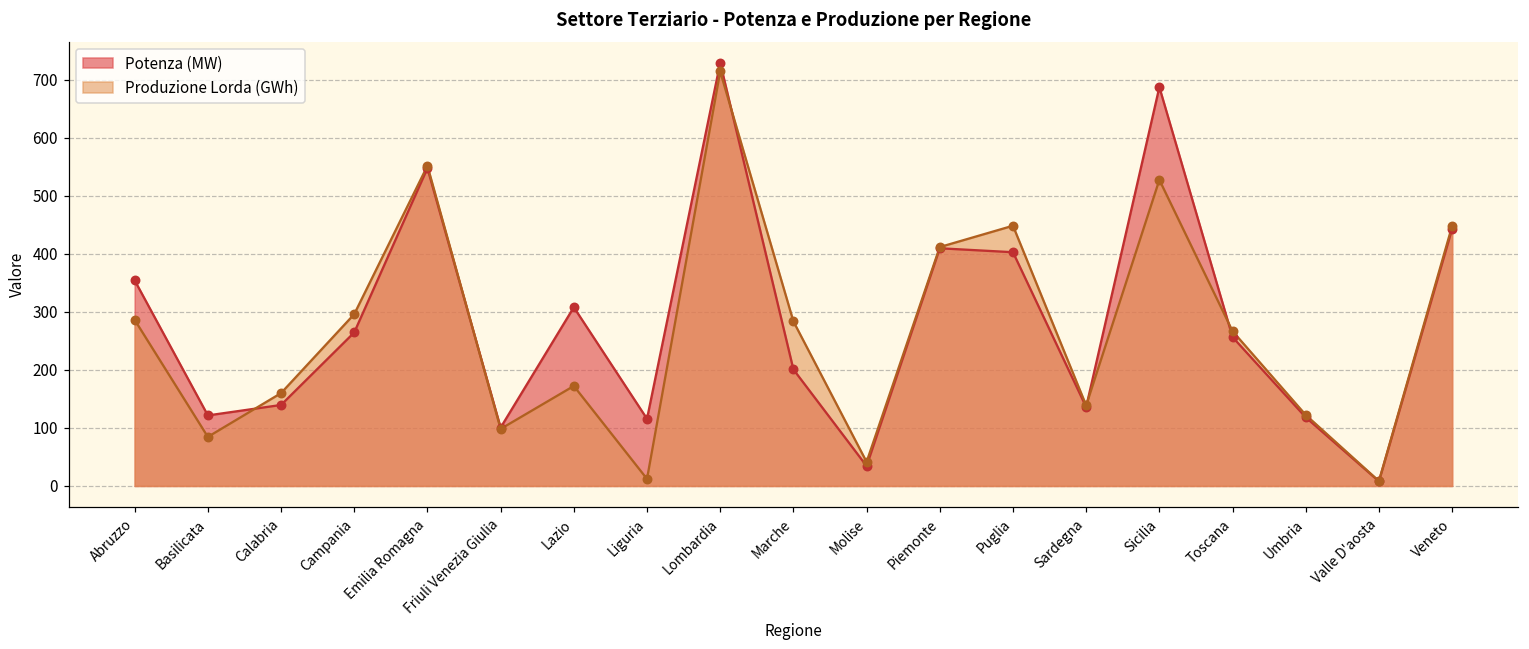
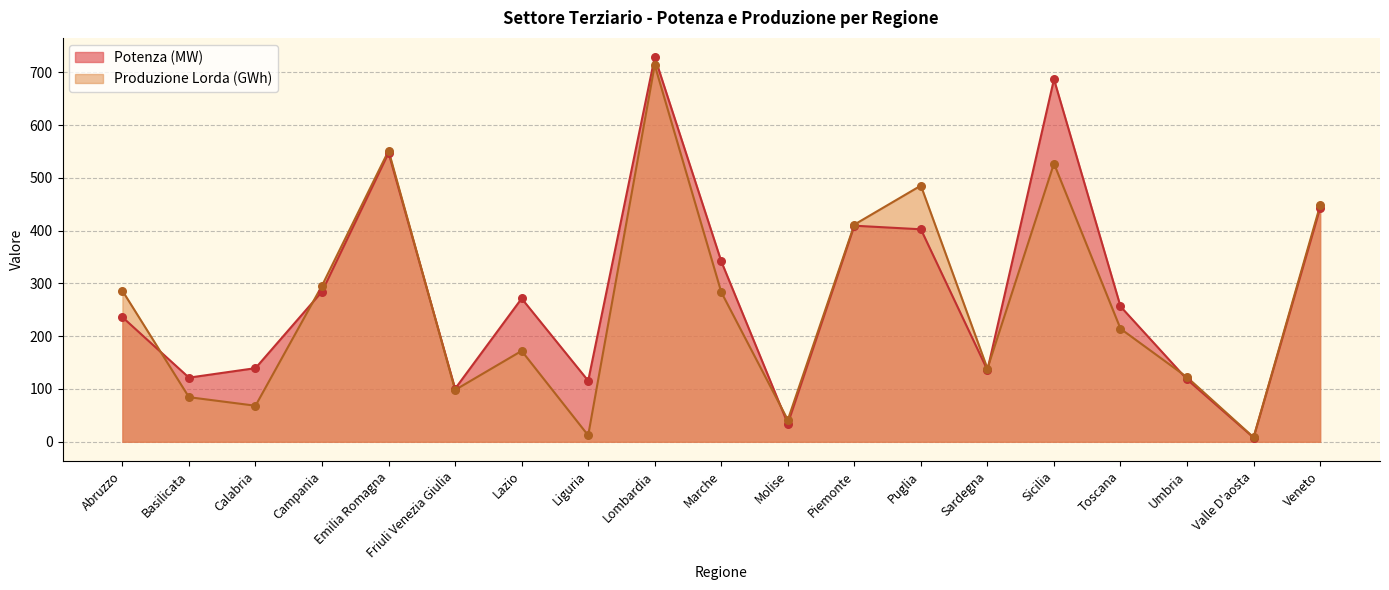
Potenza (MW), Abruzzo: 350 -> 240
Produzione Lorda (GWh), Calabria: 160 -> 70
Potenza (MW), Campania: 260 -> 280
Potenza (MW), Lazio: 310 -> 270
Potenza (MW), Marche: 200 -> 340
Produzione Lorda (GWh), Puglia: 450 -> 490
Produzione Lorda (GWh), Toscana: 270 -> 210
